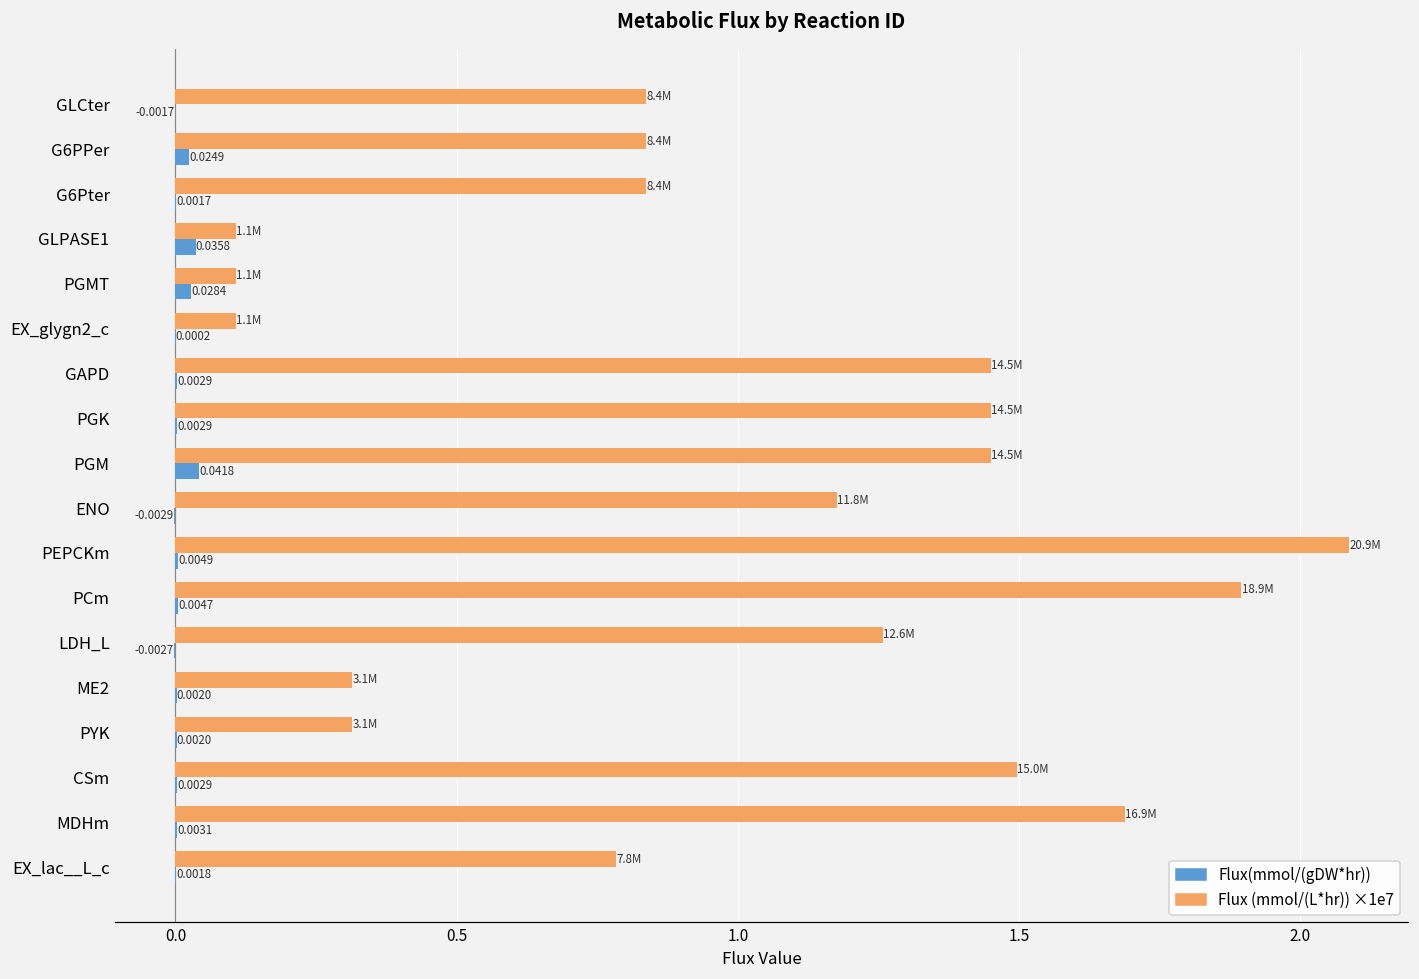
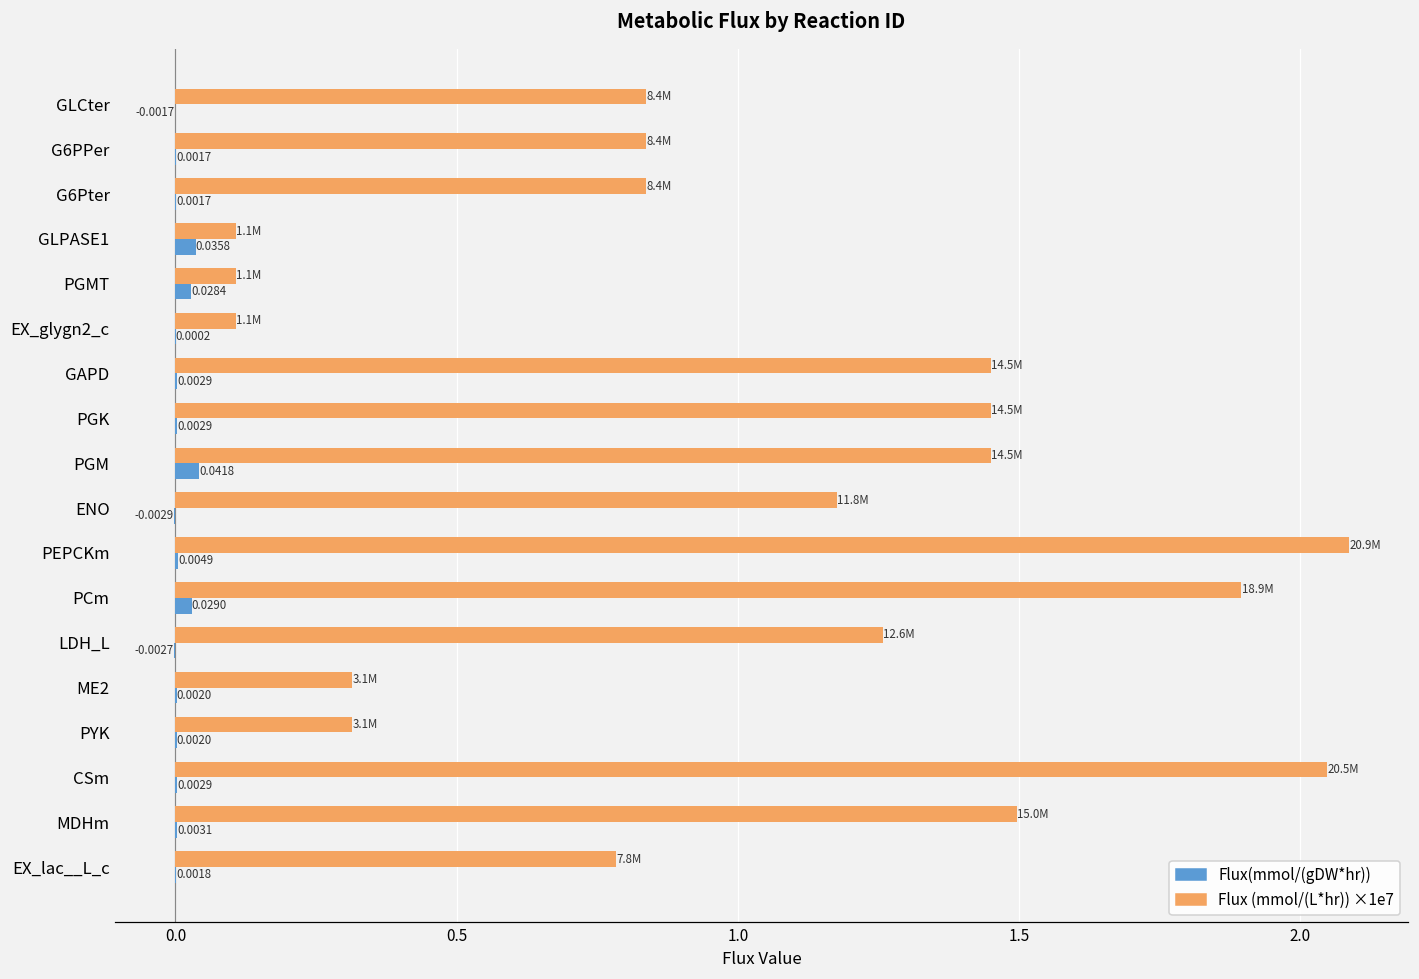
Flux(mmol/(gDW*hr)), G6PPer: 0.0249 -> 0.0017
Flux(mmol/(gDW*hr)), PCm: 0.0047 -> 0.0290
Flux (mmol/(L*hr)) ×1e7, CSm: 15.0M -> 20.5M
Flux (mmol/(L*hr)) ×1e7, MDHm: 16.9M -> 15.0M
